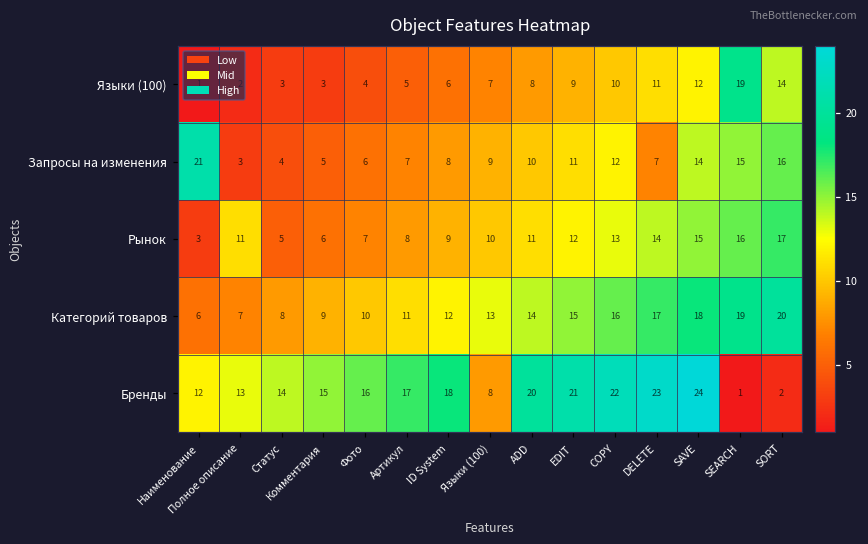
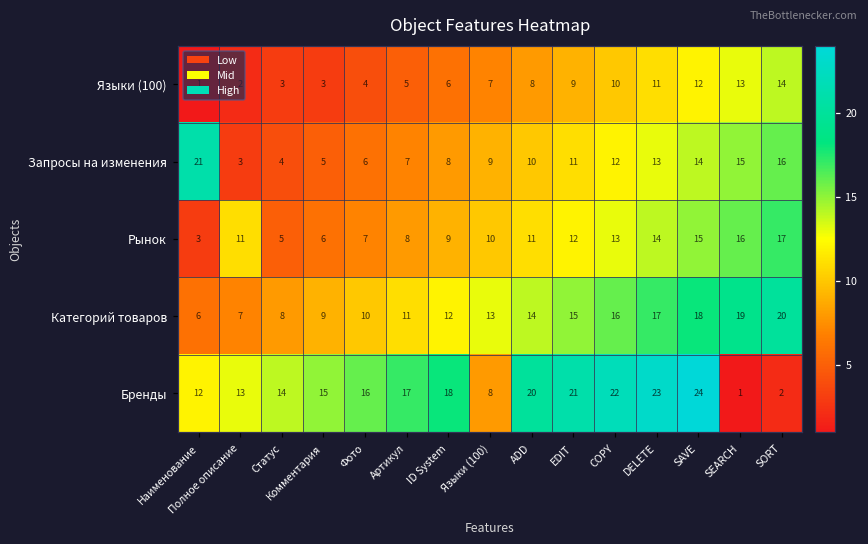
Языки (100), SEARCH: 19 -> 13
Запросы на изменения, DELETE: 7 -> 13
